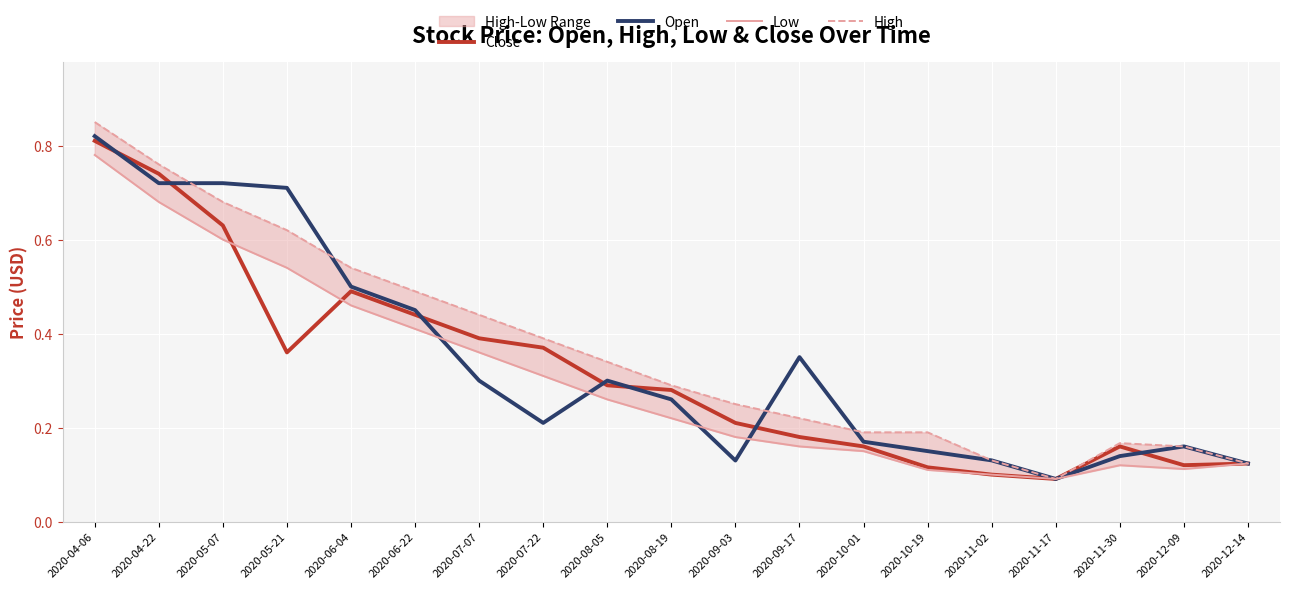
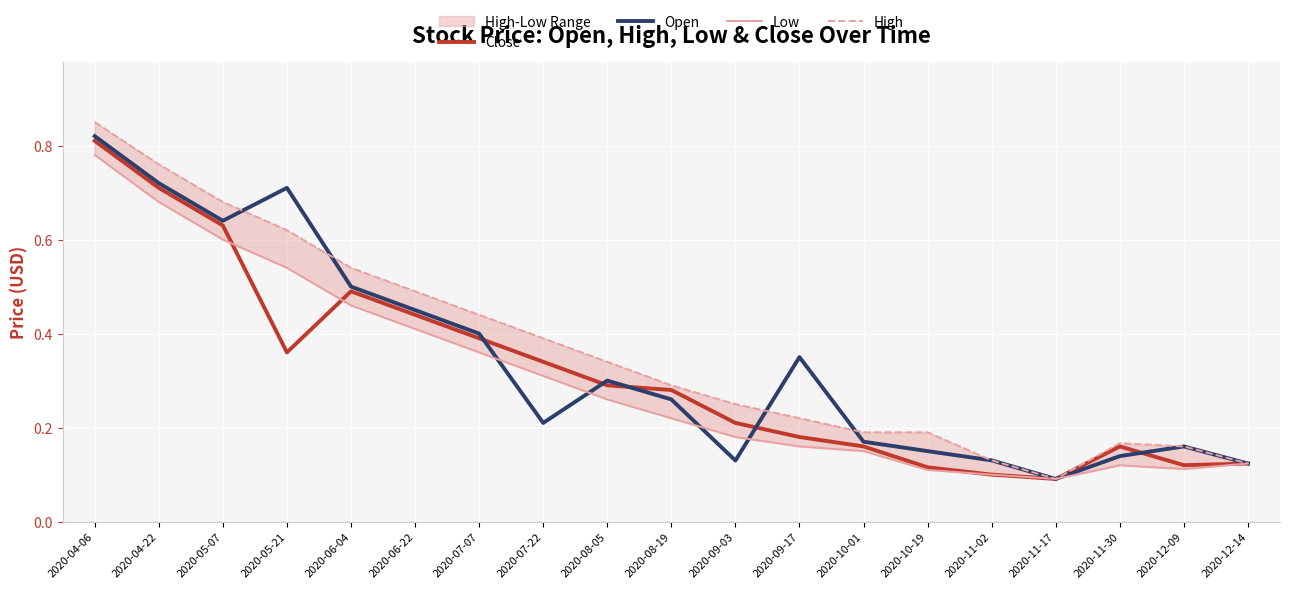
Close, 2020-04-22: 0.74 -> 0.71
Open, 2020-05-07: 0.72 -> 0.64
Open, 2020-07-07: 0.3 -> 0.4
Close, 2020-07-22: 0.37 -> 0.34
